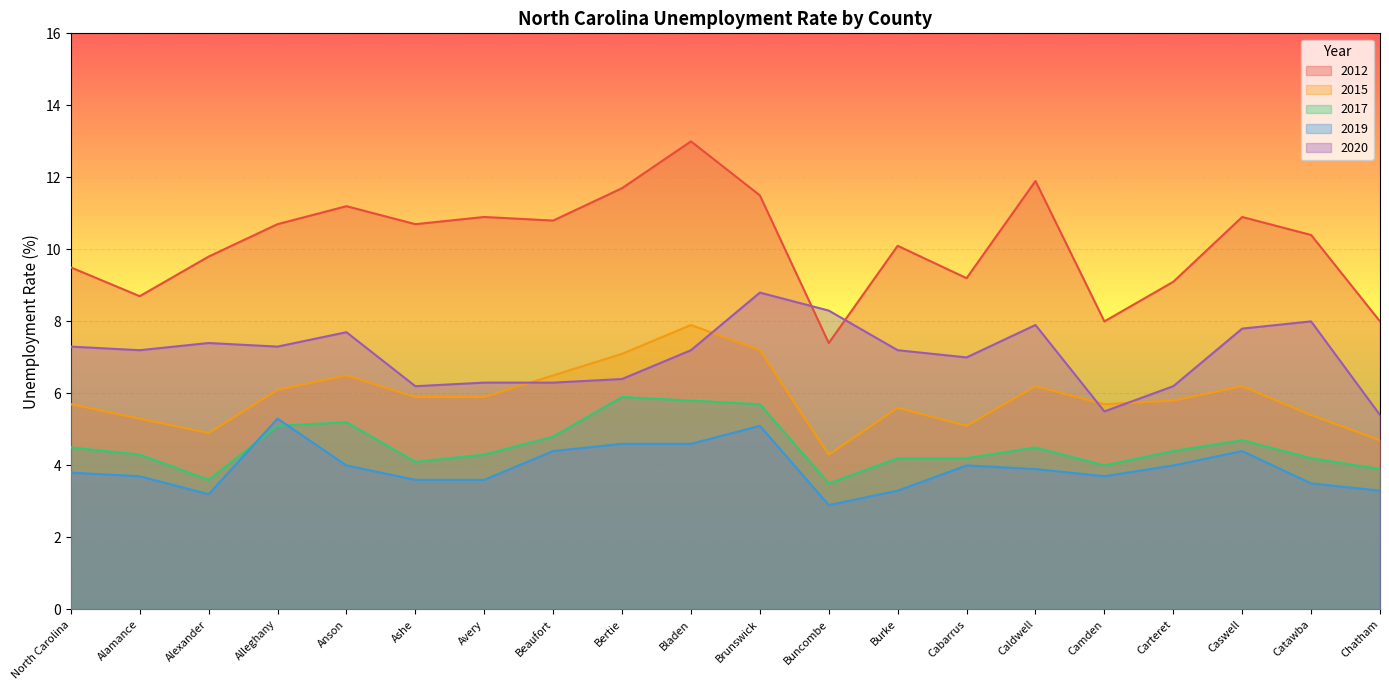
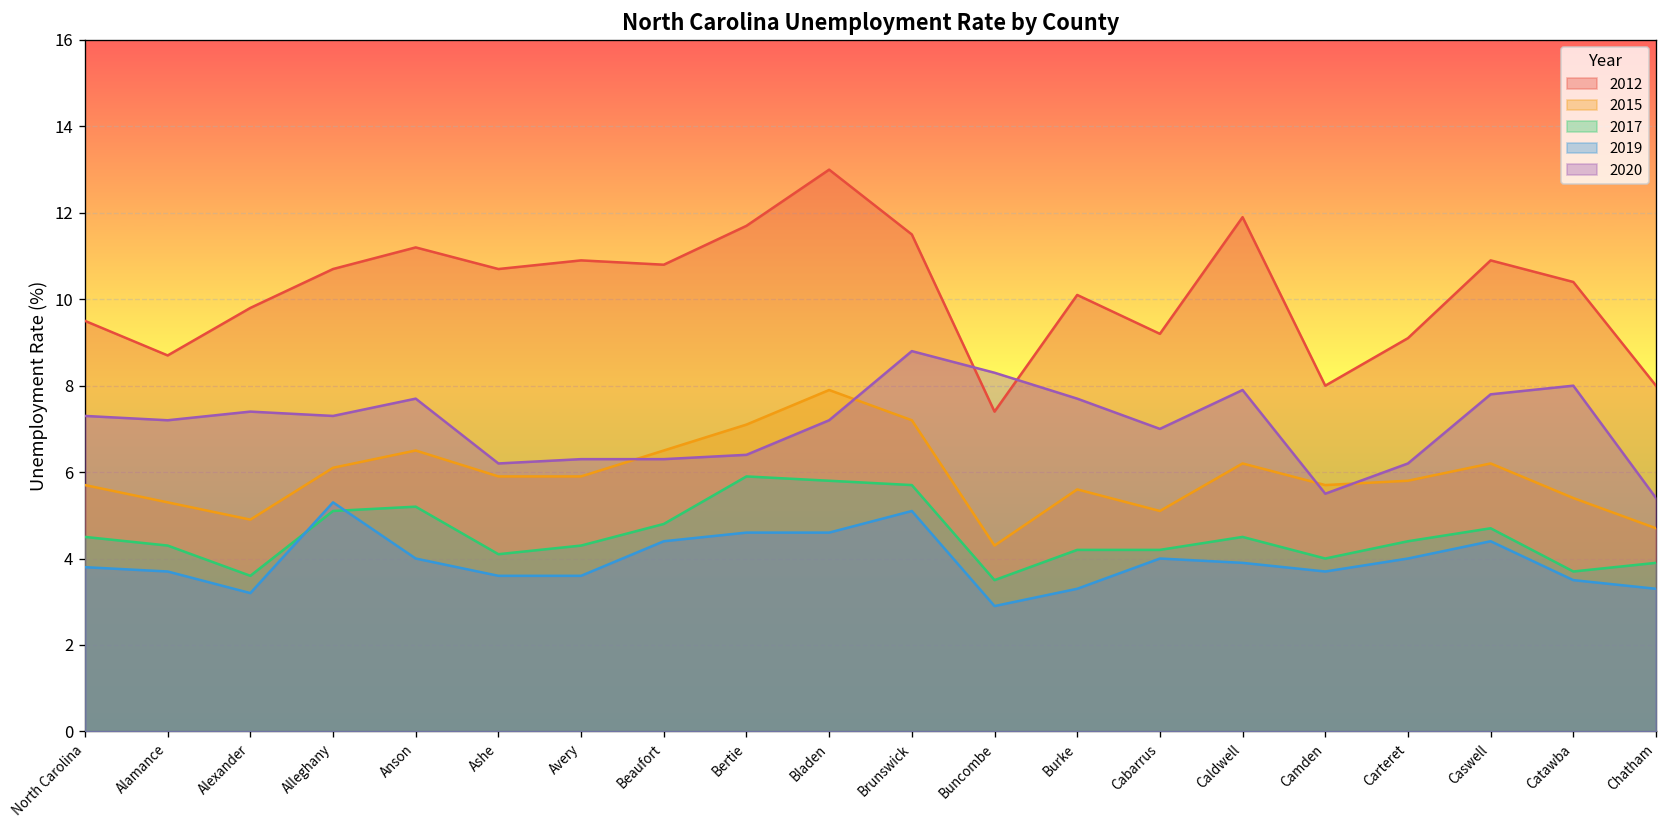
2020, Burke: 7.2 -> 7.7
2017, Catawba: 4.2 -> 3.7
